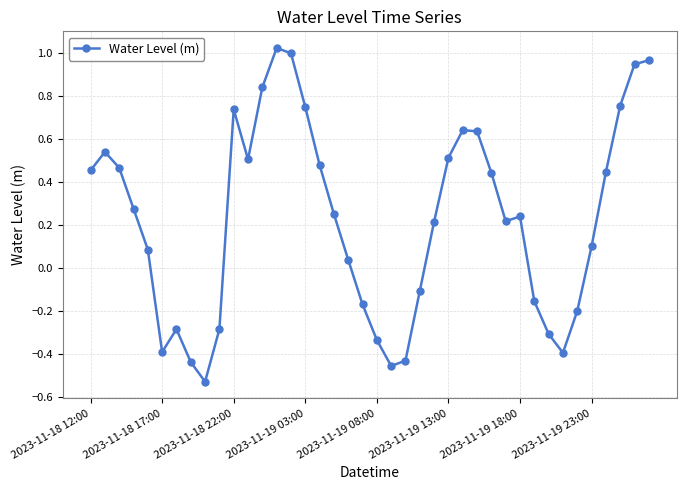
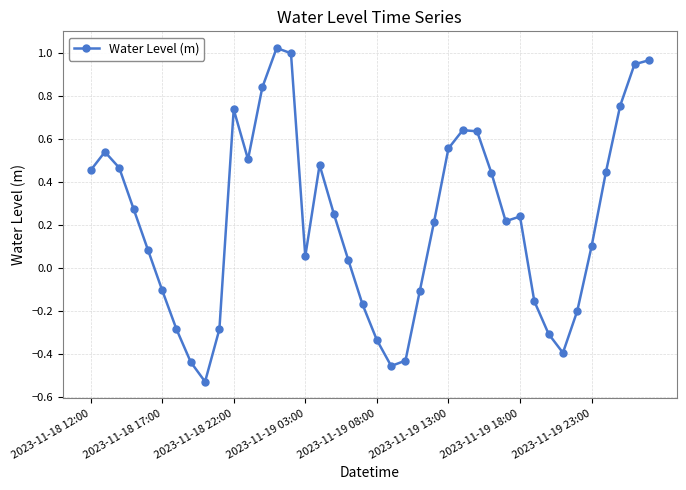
2023-11-18 17:00: -0.39 -> -0.10
2023-11-19 03:00: 0.75 -> 0.05
2023-11-19 13:00: 0.51 -> 0.55
